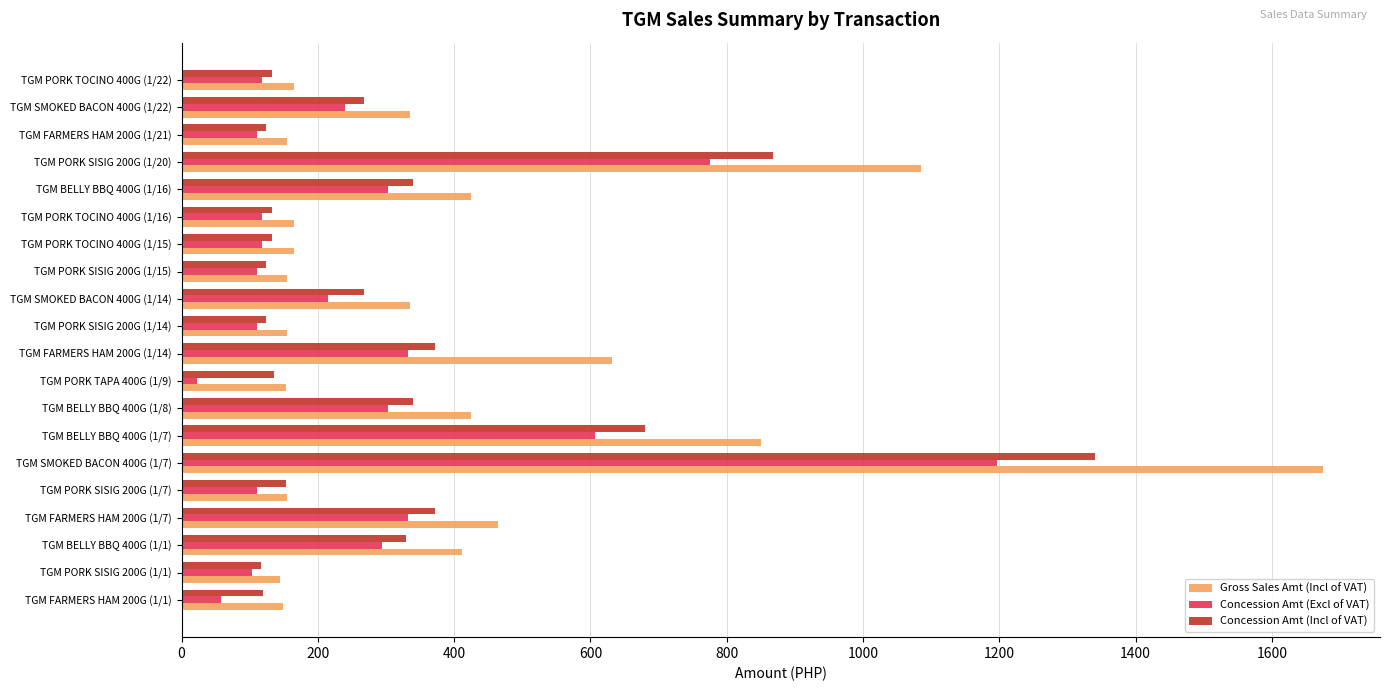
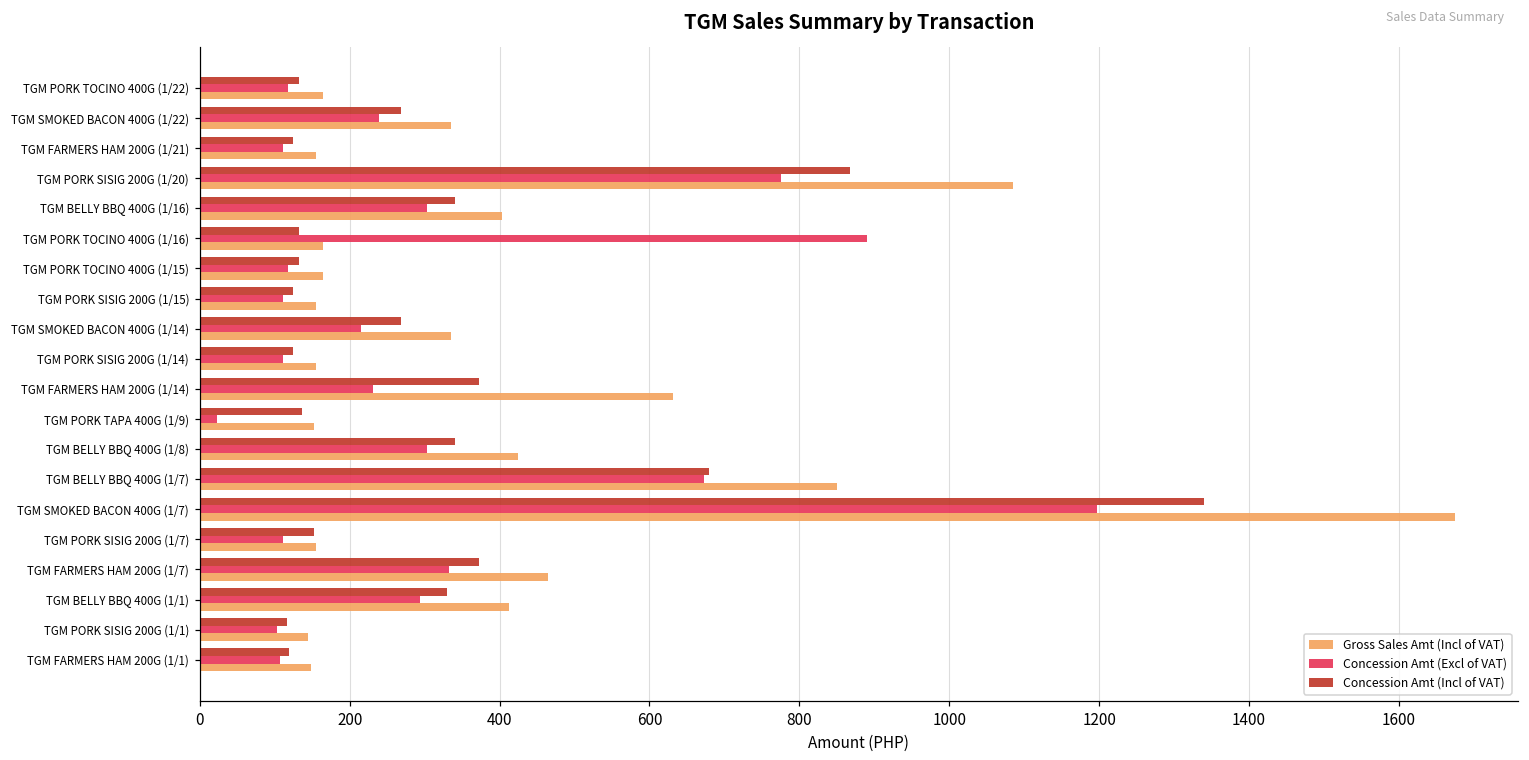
Gross Sales Amt (Incl of VAT), TGM BELLY BBQ 400G (1/16): 430 -> 400
Concession Amt (Excl of VAT), TGM PORK TOCINO 400G (1/16): 120 -> 890
Concession Amt (Excl of VAT), TGM FARMERS HAM 200G (1/14): 330 -> 230
Concession Amt (Excl of VAT), TGM BELLY BBQ 400G (1/7): 610 -> 670
Concession Amt (Excl of VAT), TGM FARMERS HAM 200G (1/1): 60 -> 110
